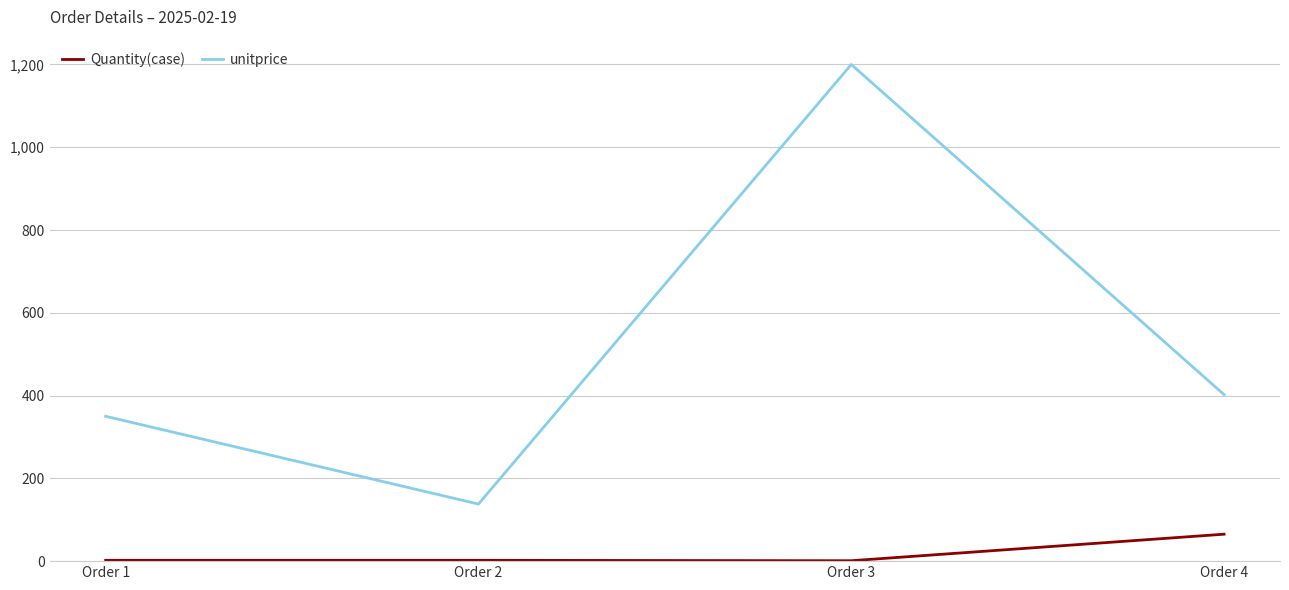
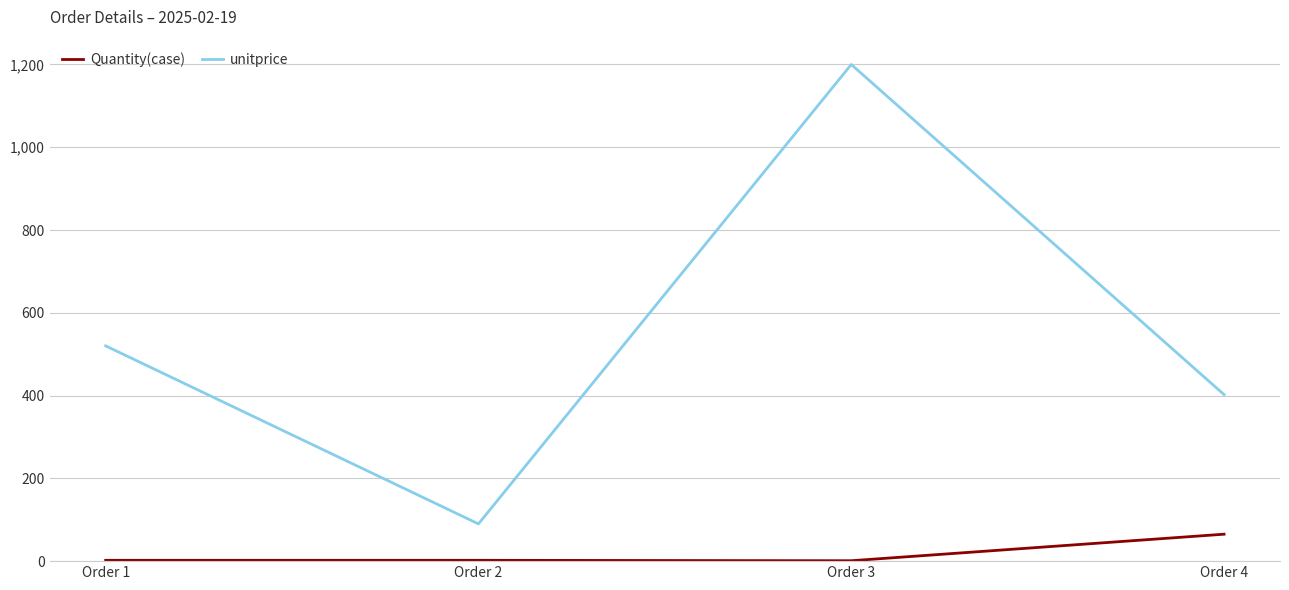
unitprice, Order 1: 350 -> 520
unitprice, Order 2: 140 -> 90
